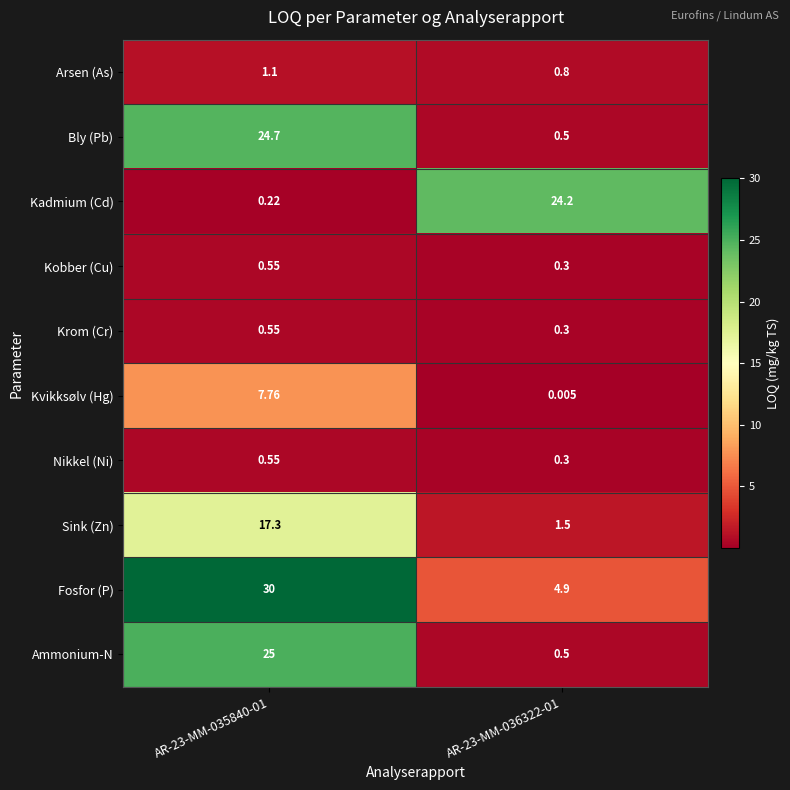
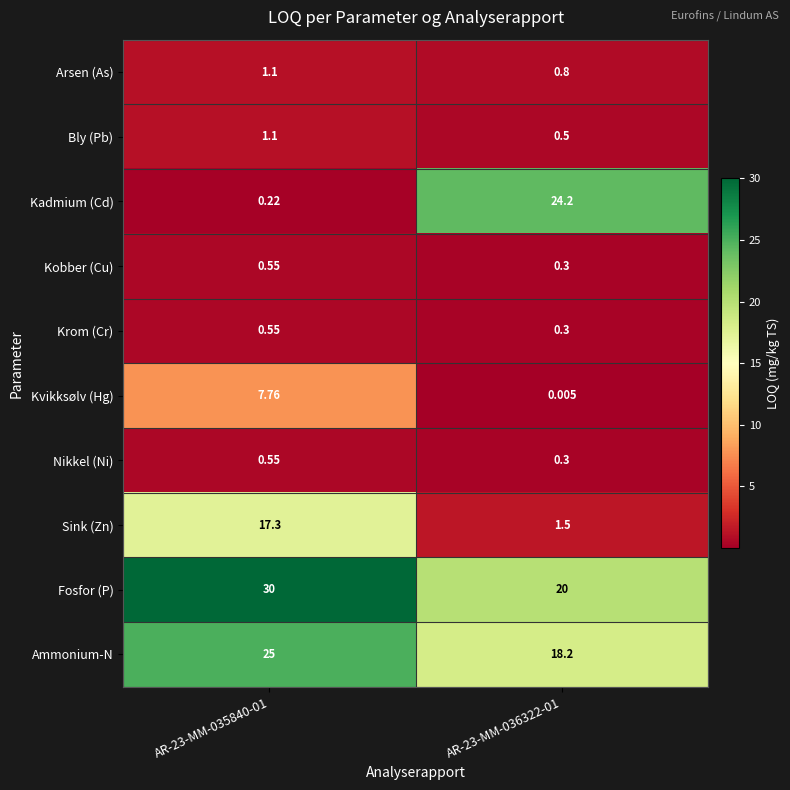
Bly (Pb), AR-23-MM-035840-01: 24.7 -> 1.1
Fosfor (P), AR-23-MM-036322-01: 4.9 -> 20
Ammonium-N, AR-23-MM-036322-01: 0.5 -> 18.2
